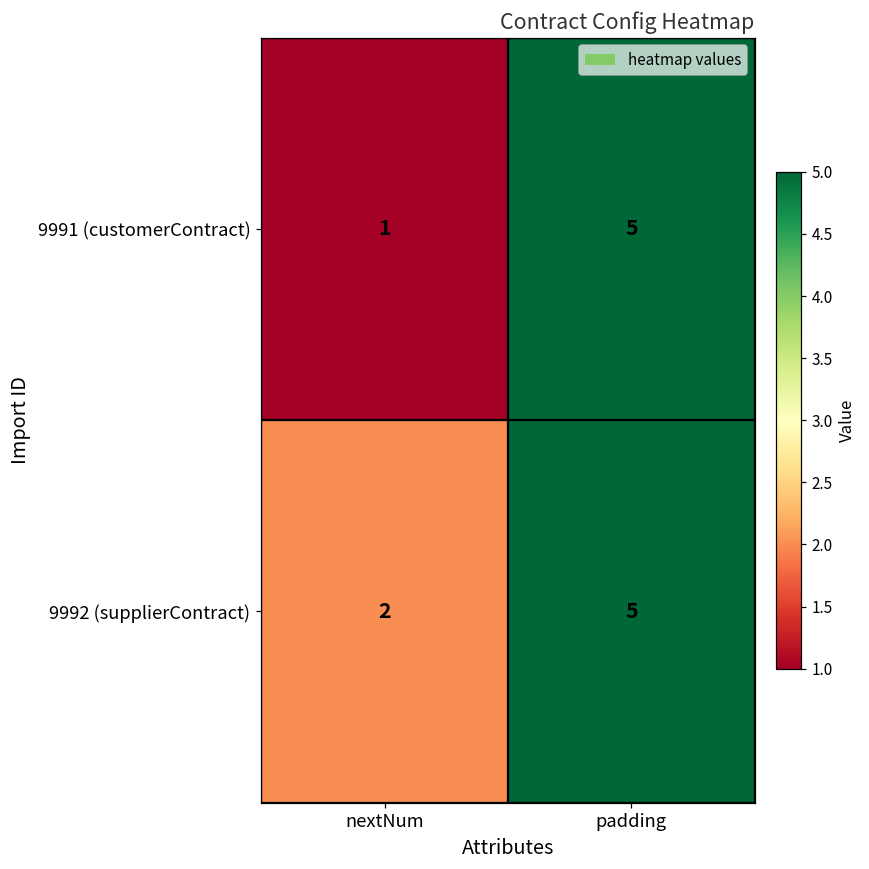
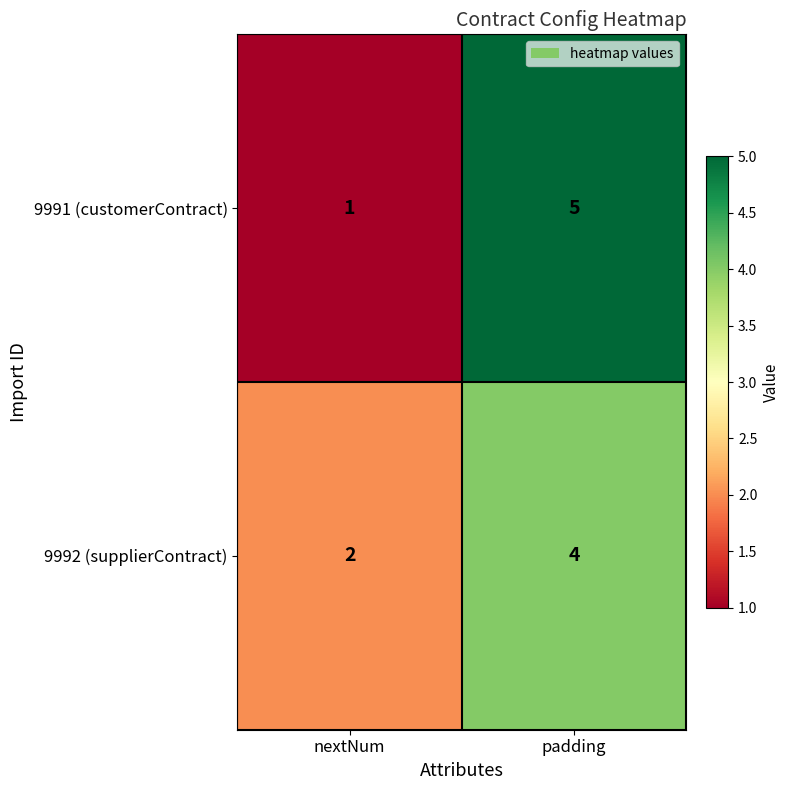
9992 (supplierContract), padding: 5 -> 4
